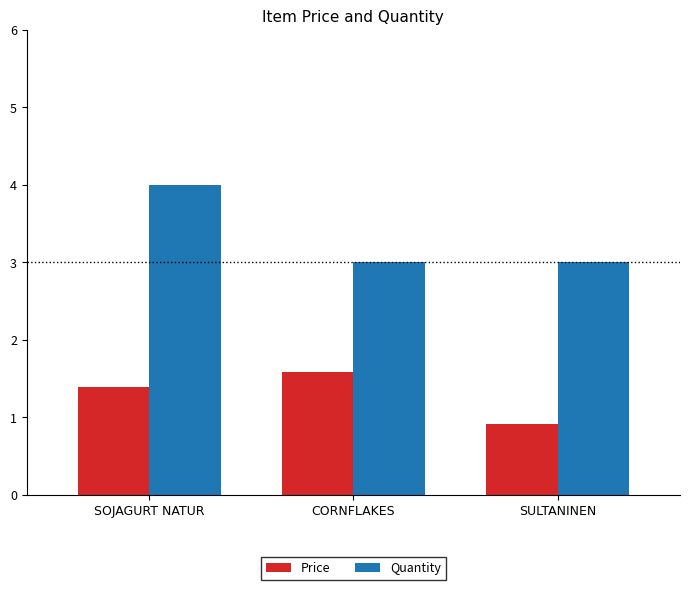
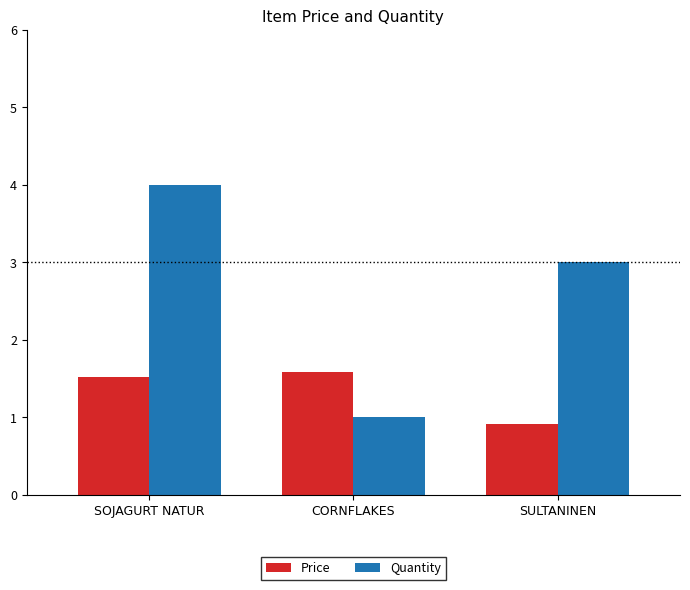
Price, SOJAGURT NATUR: 1.4 -> 1.5
Quantity, CORNFLAKES: 3 -> 1
